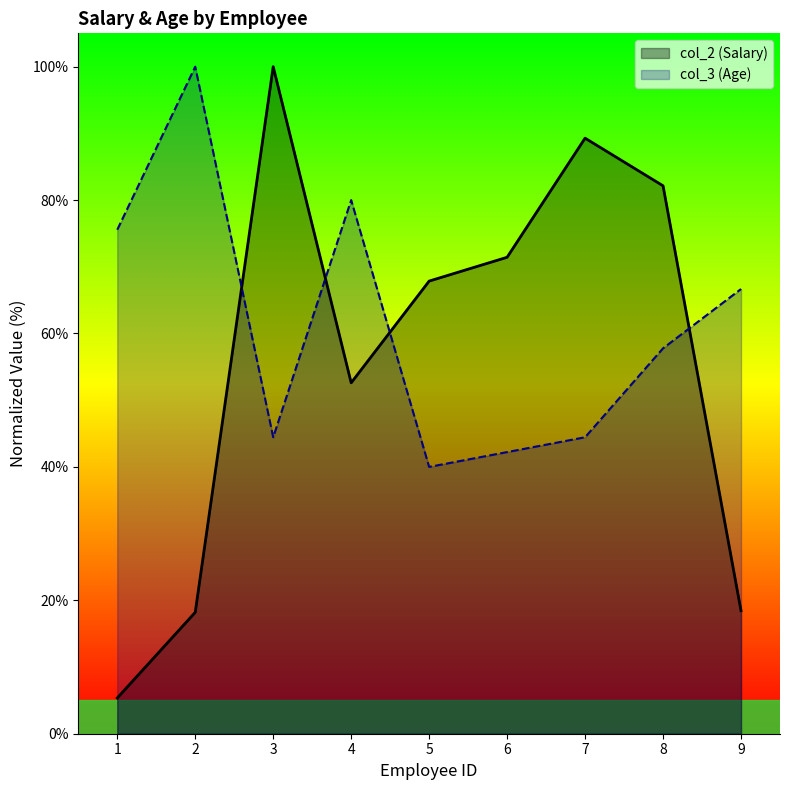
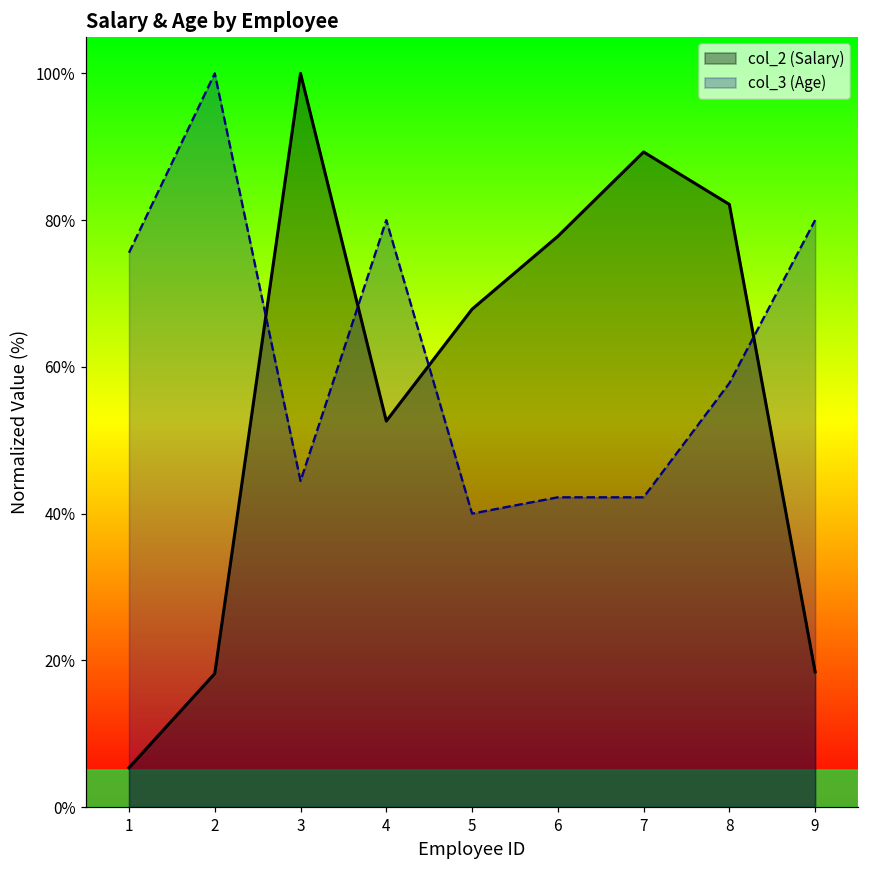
col_2 (Salary), 6: 71% -> 78%
col_3 (Age), 7: 44% -> 42%
col_3 (Age), 9: 67% -> 80%
